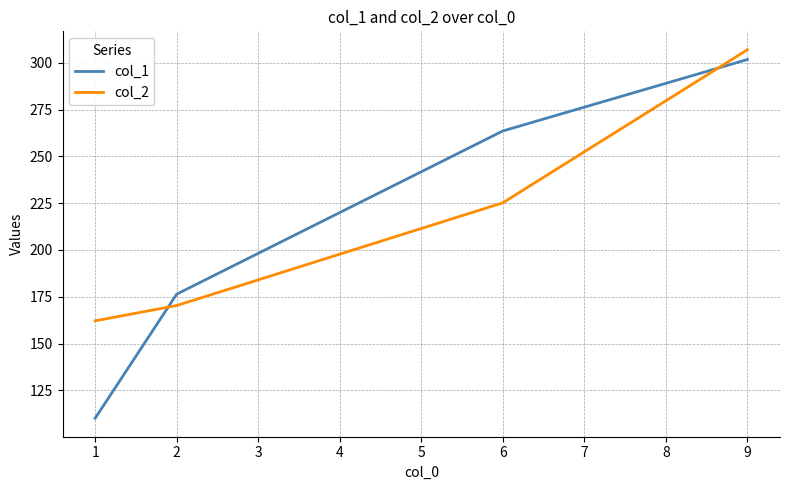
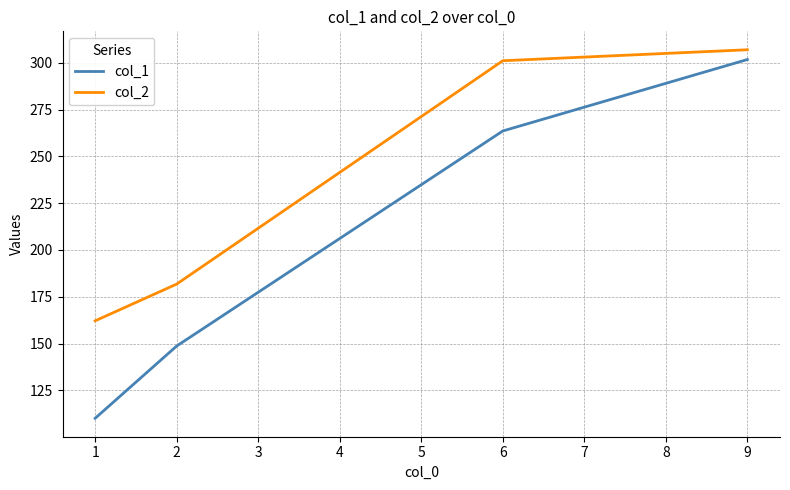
col_1, 2: 176 -> 149
col_2, 2: 170 -> 182
col_2, 6: 225 -> 301
